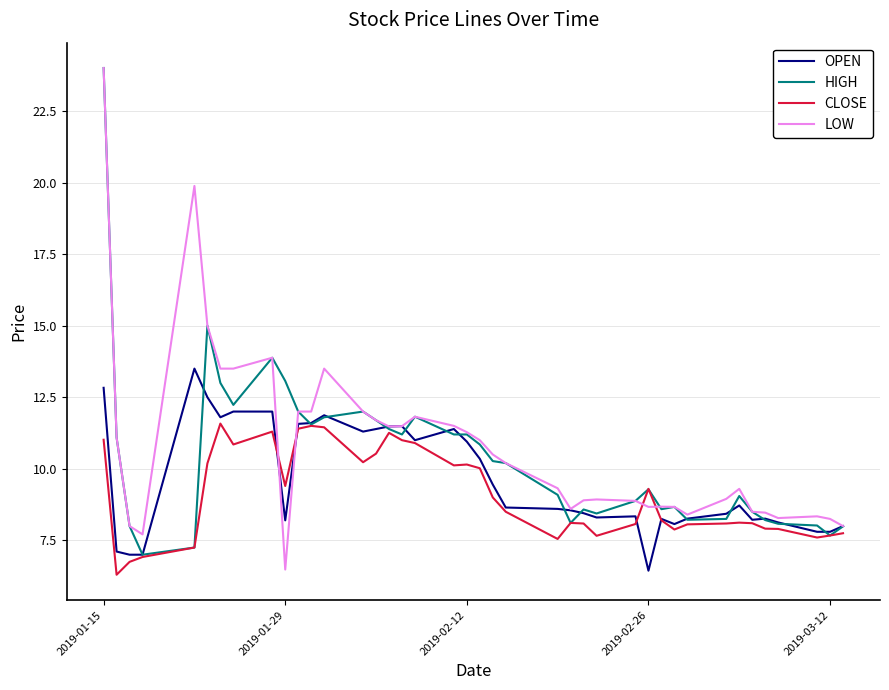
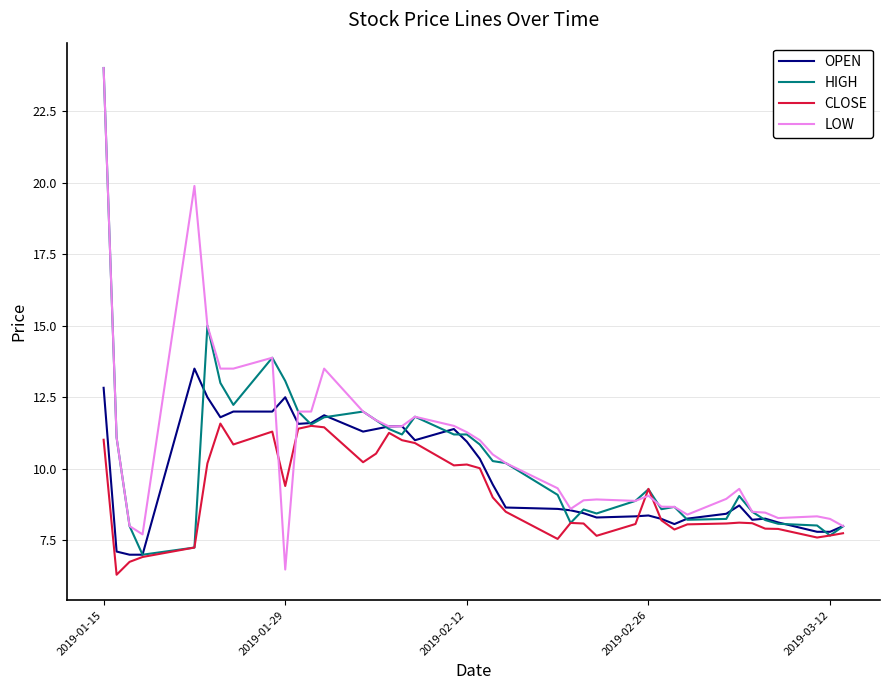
OPEN, 2019-01-29: 8.2 -> 12.5
OPEN, 2019-02-26: 6.4 -> 8.4
LOW, 2019-02-26: 8.7 -> 9.1
